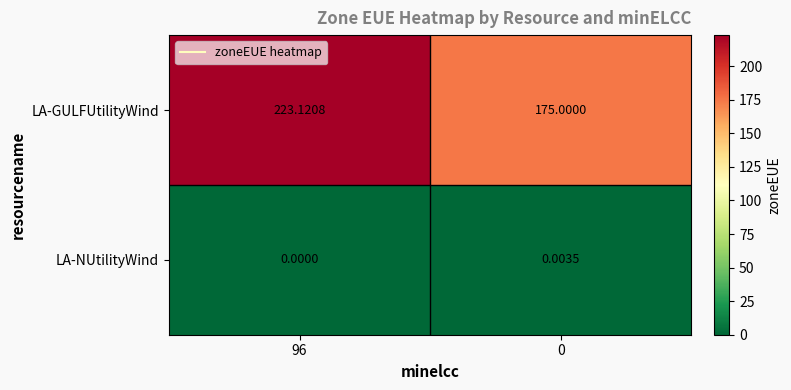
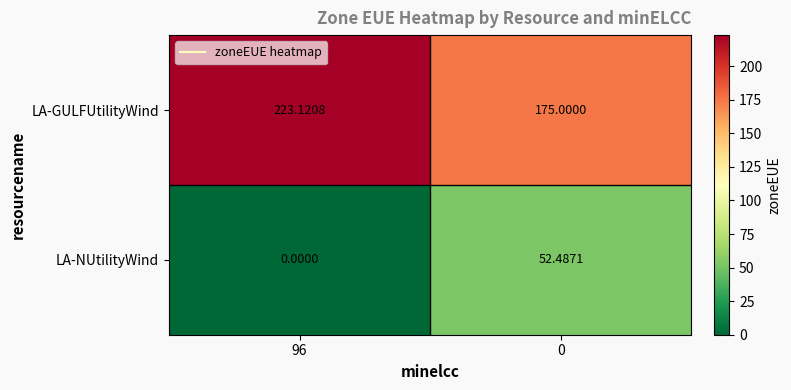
LA-NUtilityWind, 0: 0.0035 -> 52.4871
